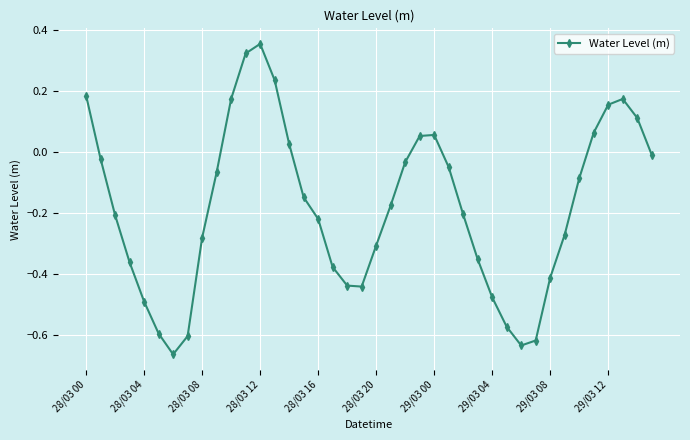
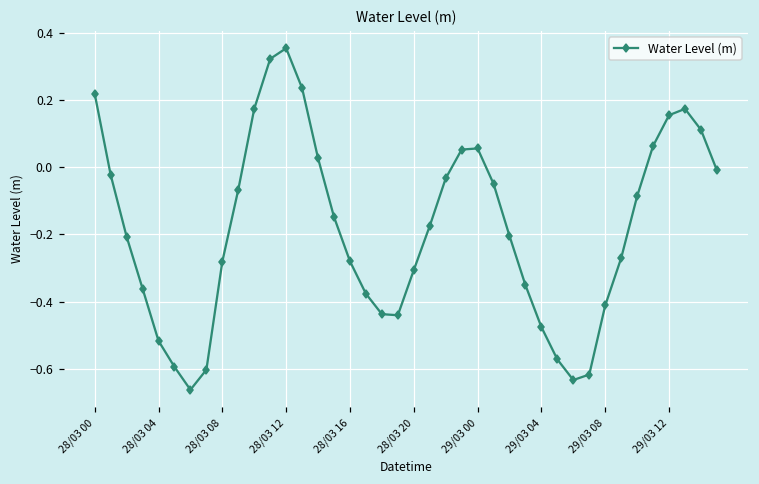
28/03 00: 0.19 -> 0.22
28/03 04: -0.49 -> -0.52
28/03 16: -0.22 -> -0.28
